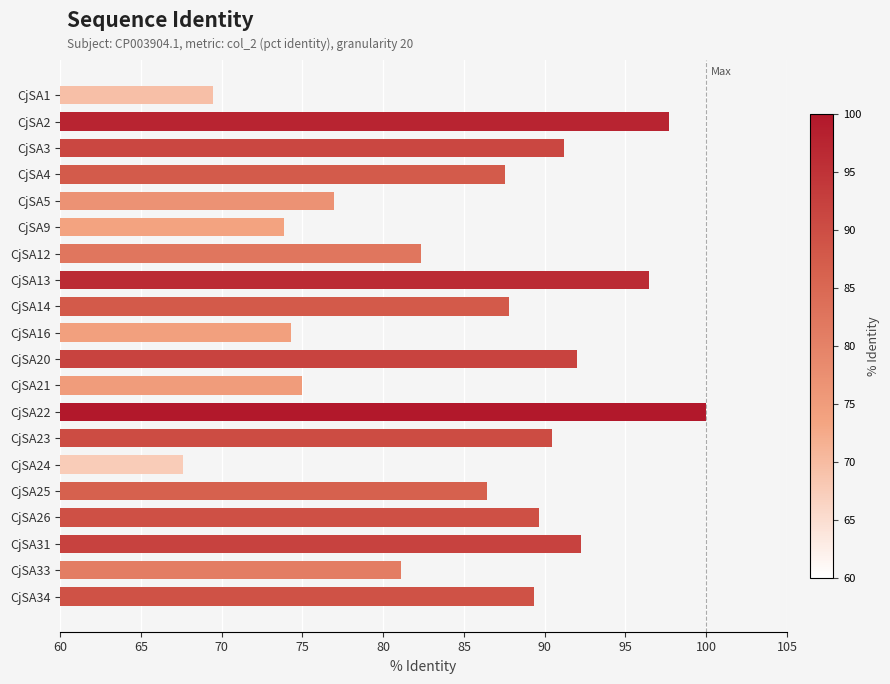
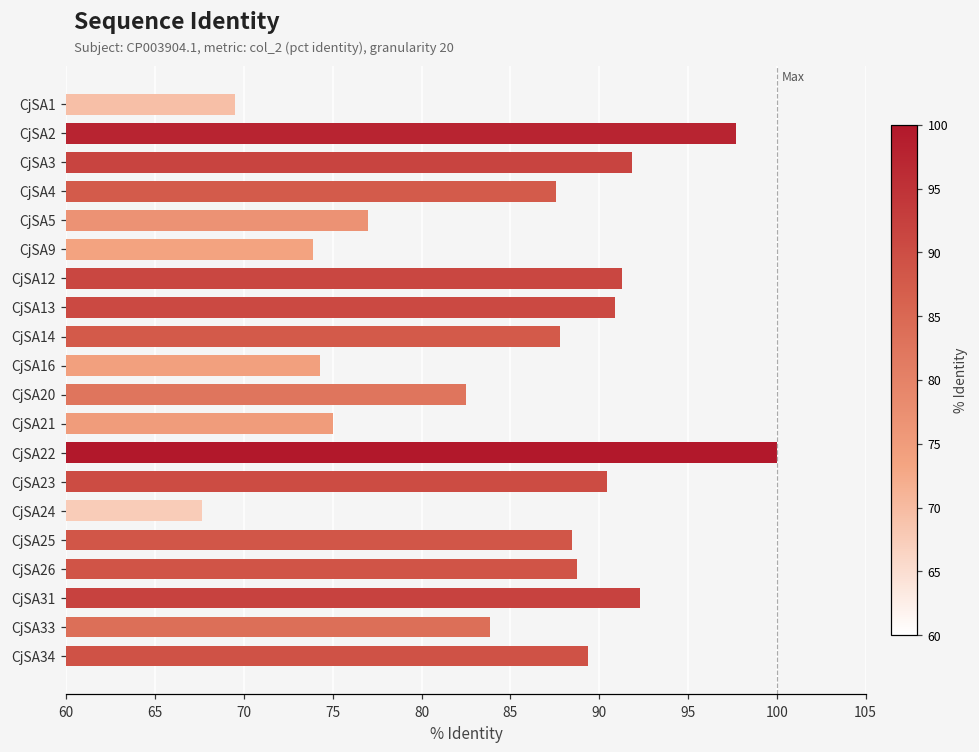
CjSA3: 91.2 -> 91.8
CjSA12: 82.4 -> 91.3
CjSA13: 96.5 -> 90.9
CjSA20: 92.0 -> 82.5
CjSA25: 86.5 -> 88.5
CjSA26: 89.7 -> 88.8
CjSA33: 81.1 -> 83.9
